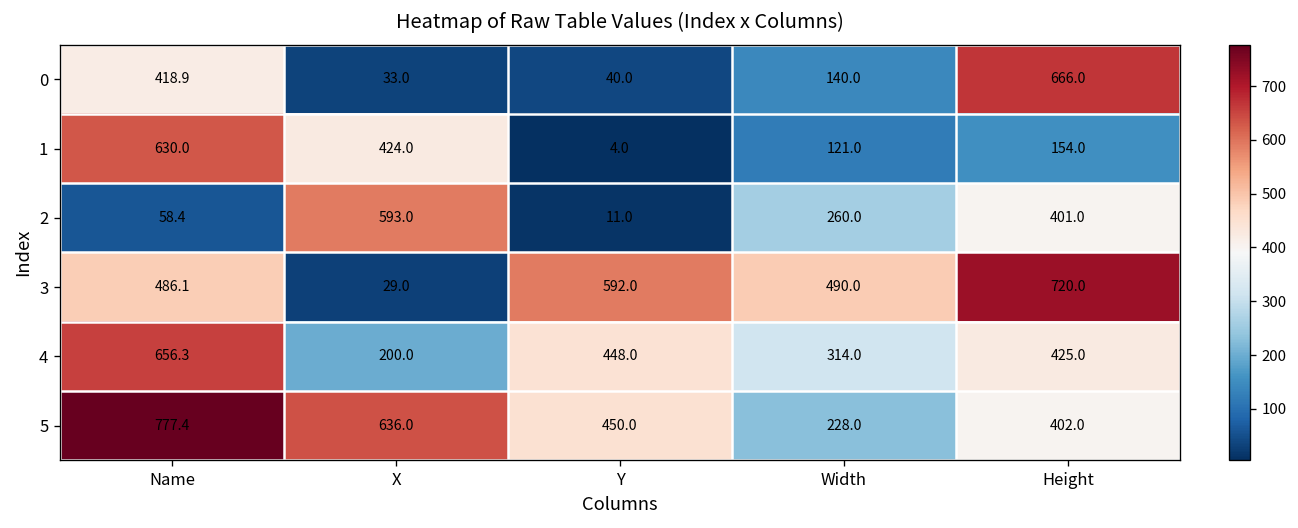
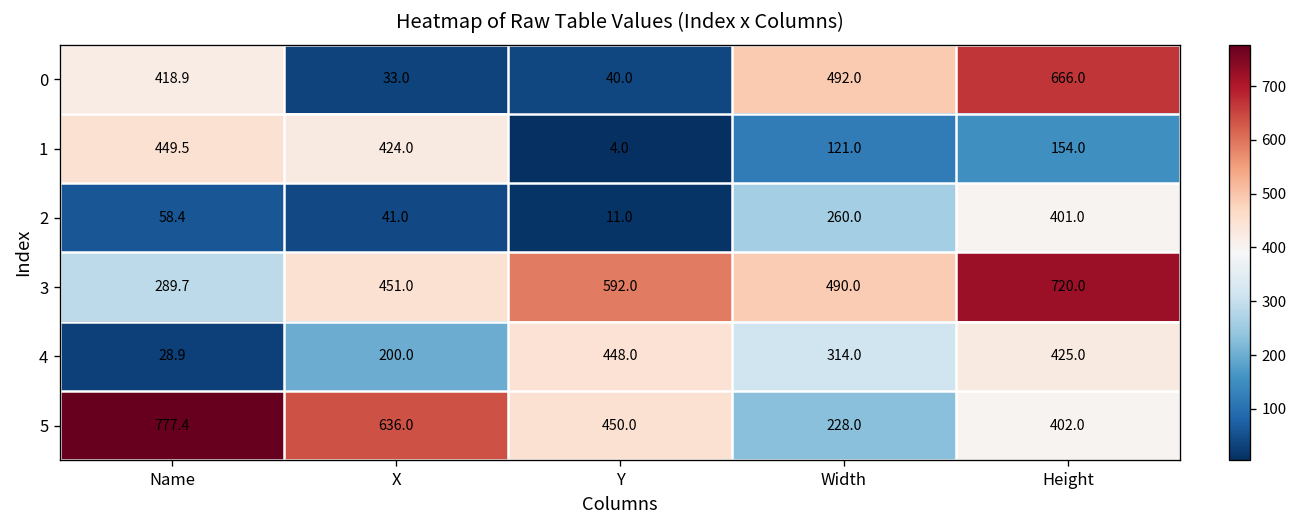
0, Width: 140.0 -> 492.0
1, Name: 630.0 -> 449.5
2, X: 593.0 -> 41.0
3, Name: 486.1 -> 289.7
3, X: 29.0 -> 451.0
4, Name: 656.3 -> 28.9
